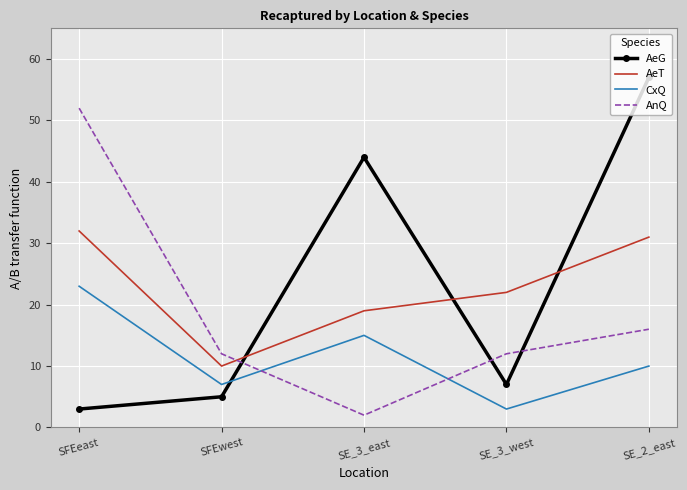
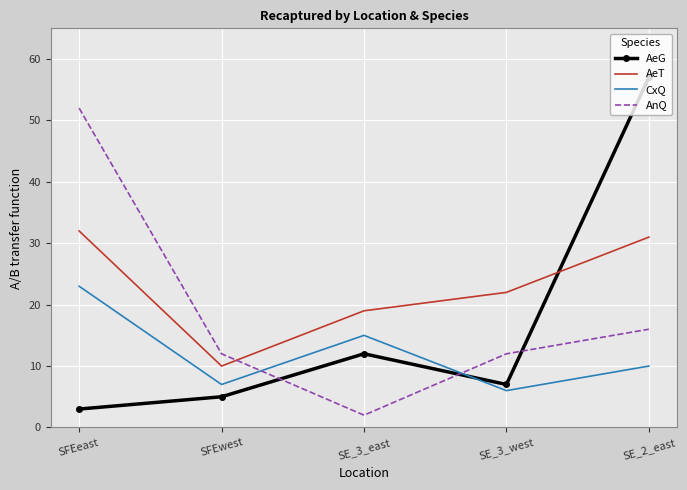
AeG, SE_3_east: 44 -> 12
CxQ, SE_3_west: 3 -> 6
